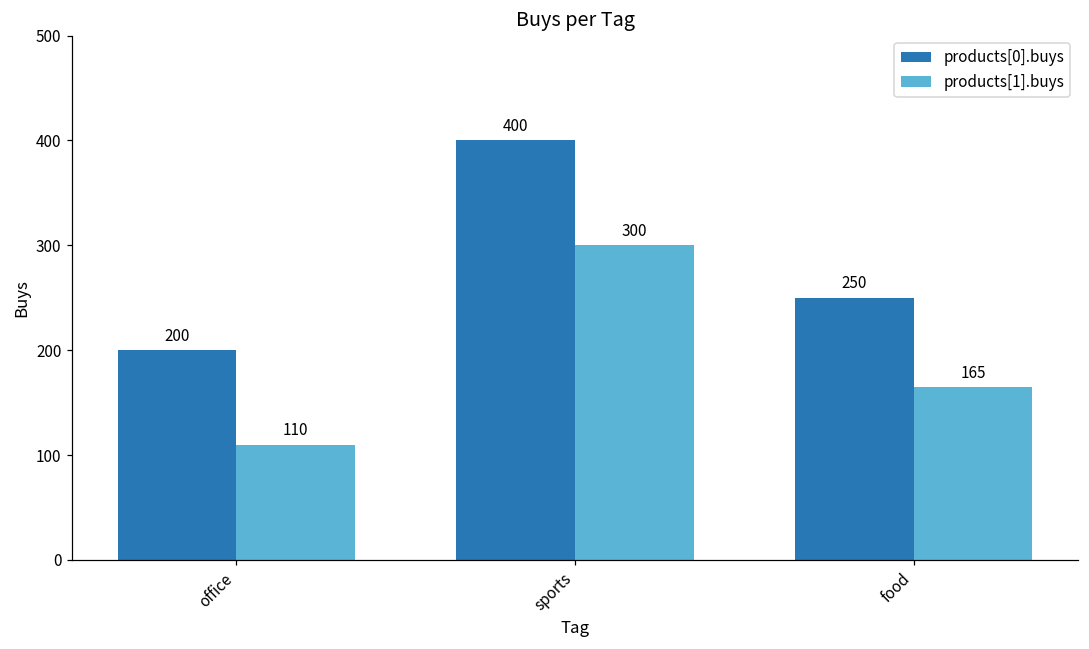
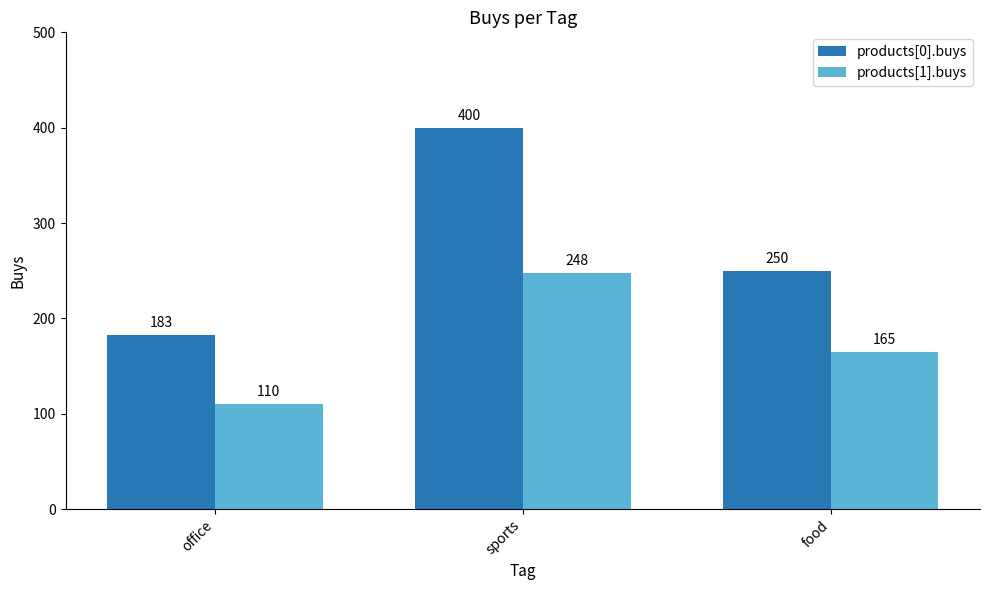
products[0].buys, office: 200 -> 183
products[1].buys, sports: 300 -> 248
